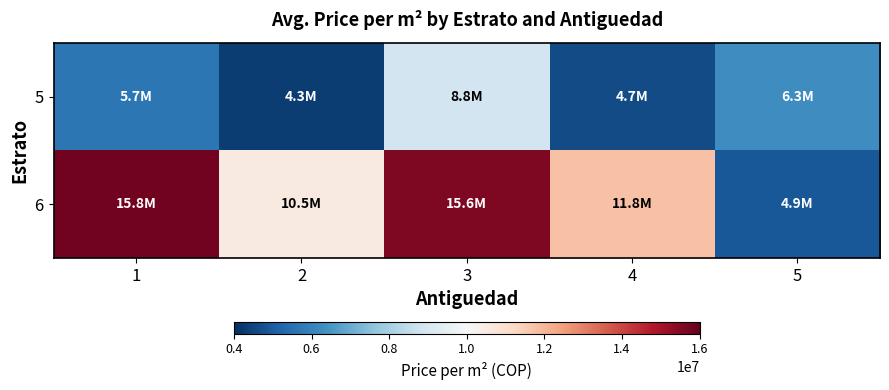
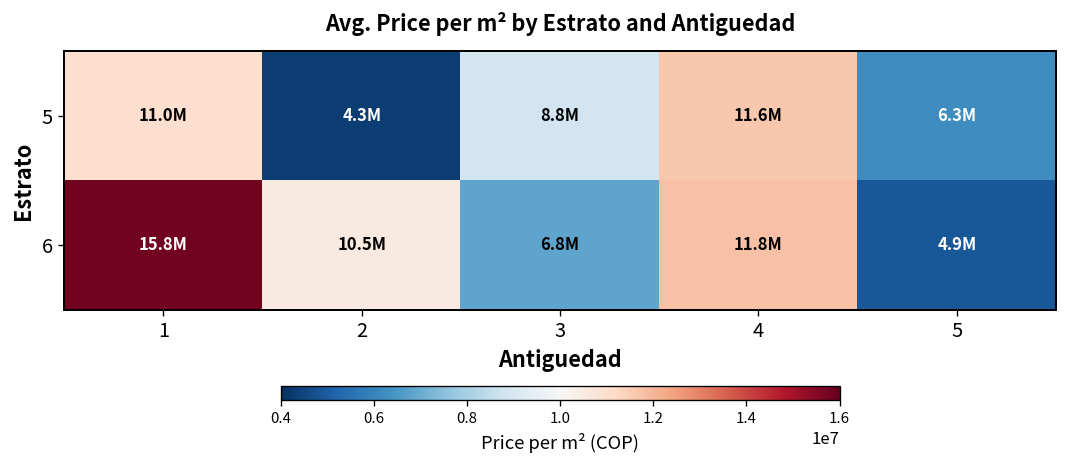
5, 1: 5.7M -> 11.0M
5, 4: 4.7M -> 11.6M
6, 3: 15.6M -> 6.8M
